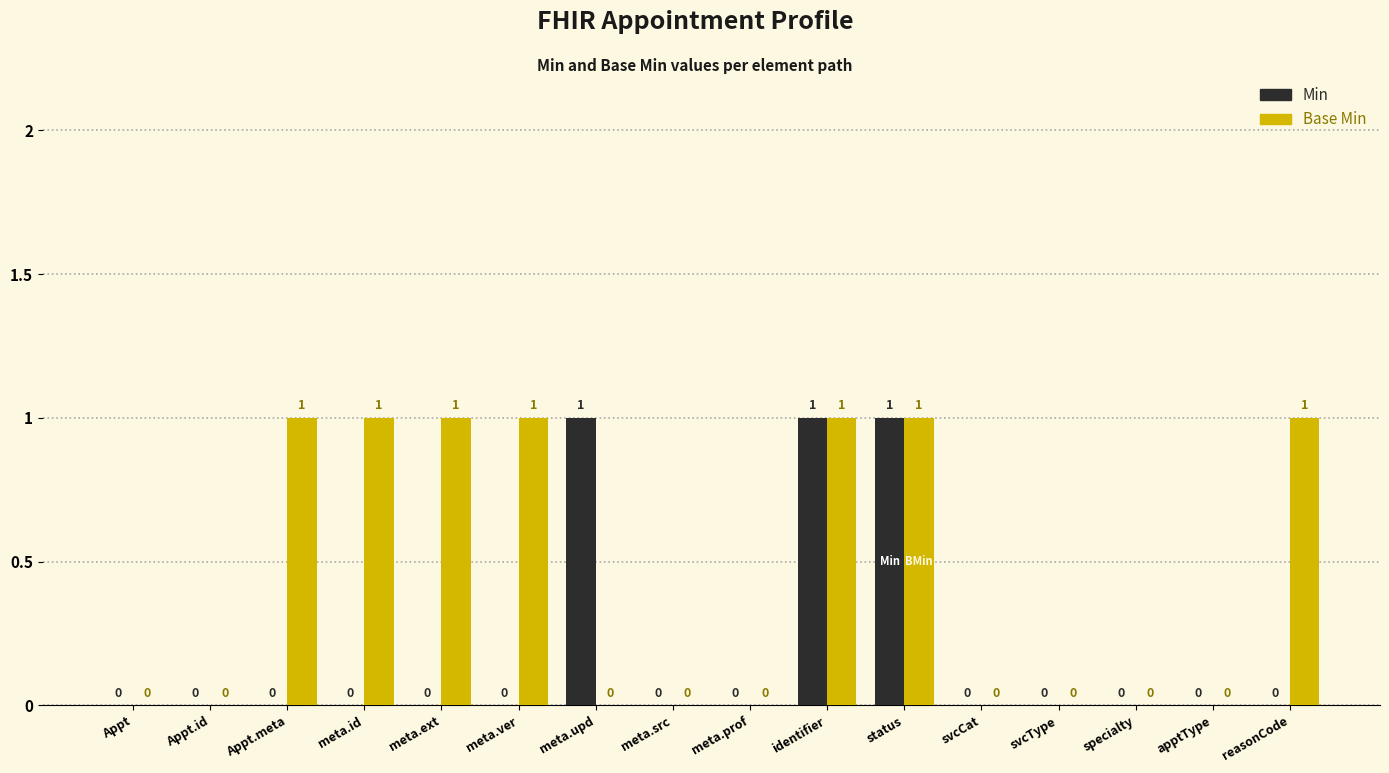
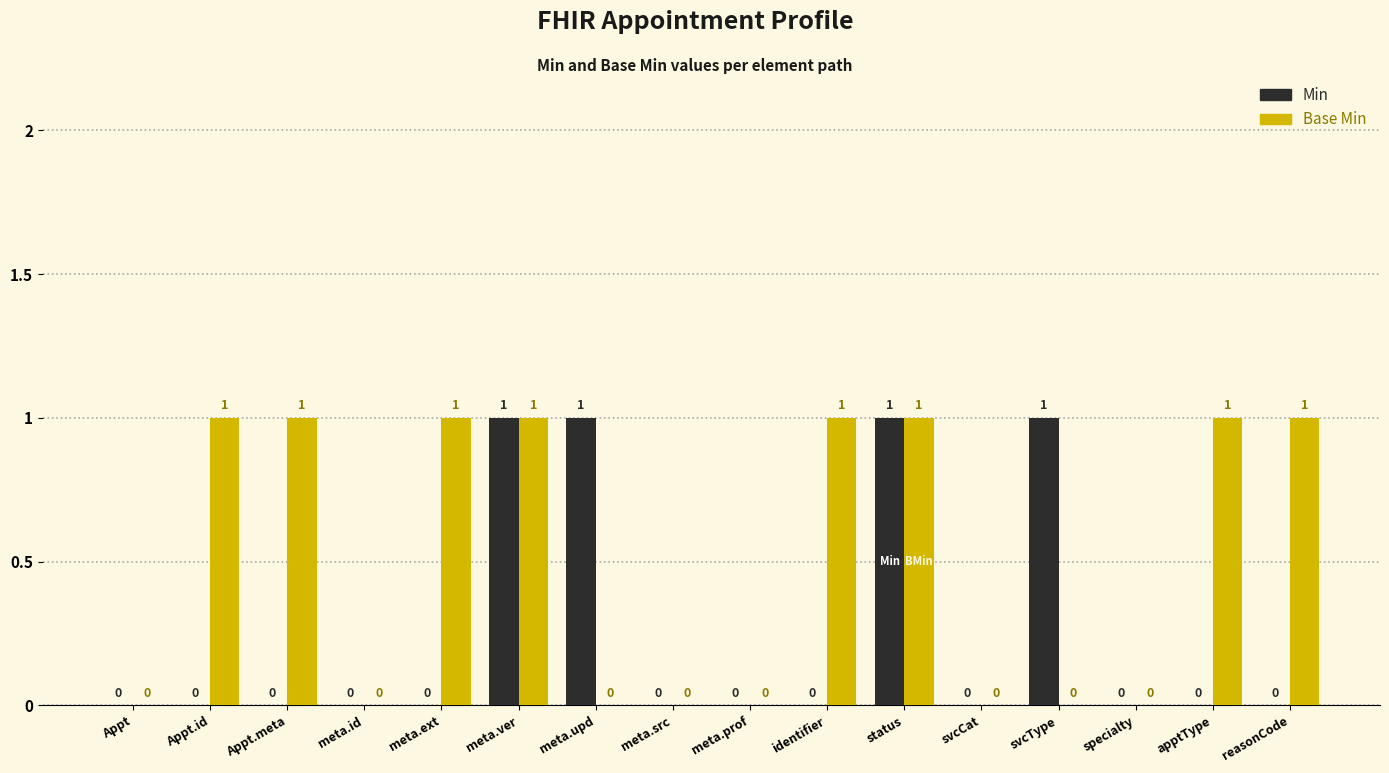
Base Min, Appt.id: 0 -> 1
Base Min, meta.id: 1 -> 0
Min, meta.ver: 0 -> 1
Min, identifier: 1 -> 0
Min, svcType: 0 -> 1
Base Min, apptType: 0 -> 1
